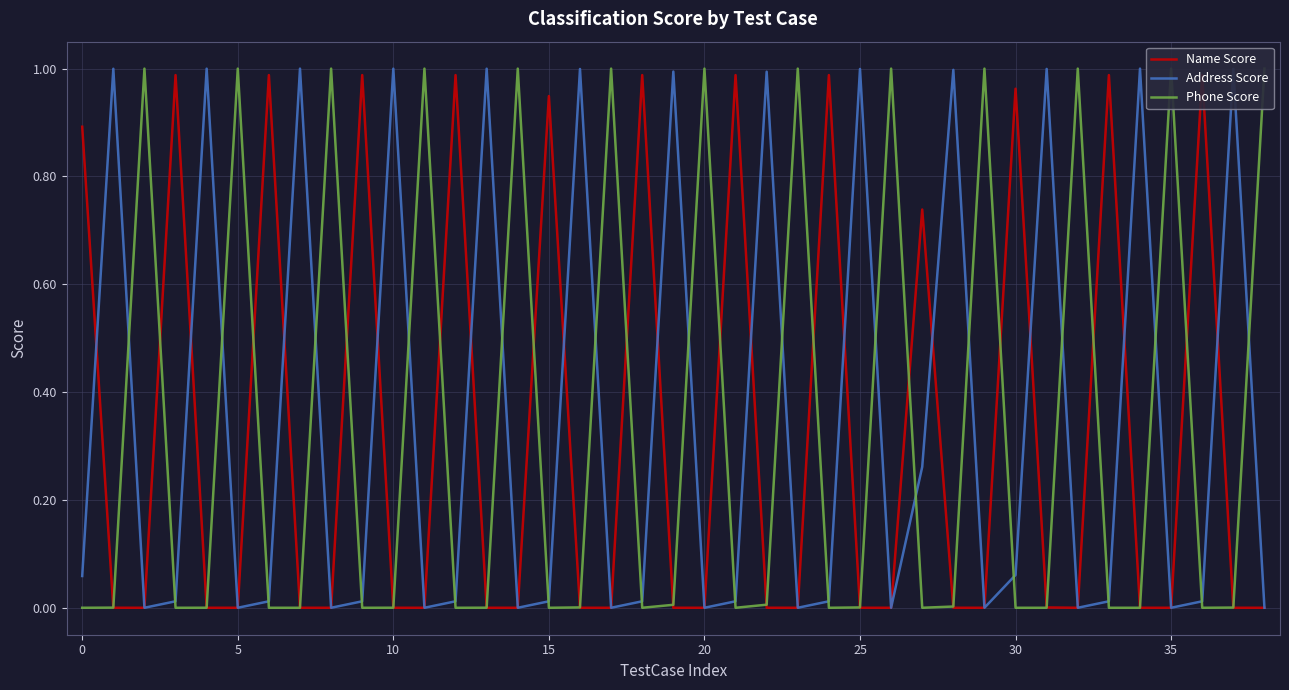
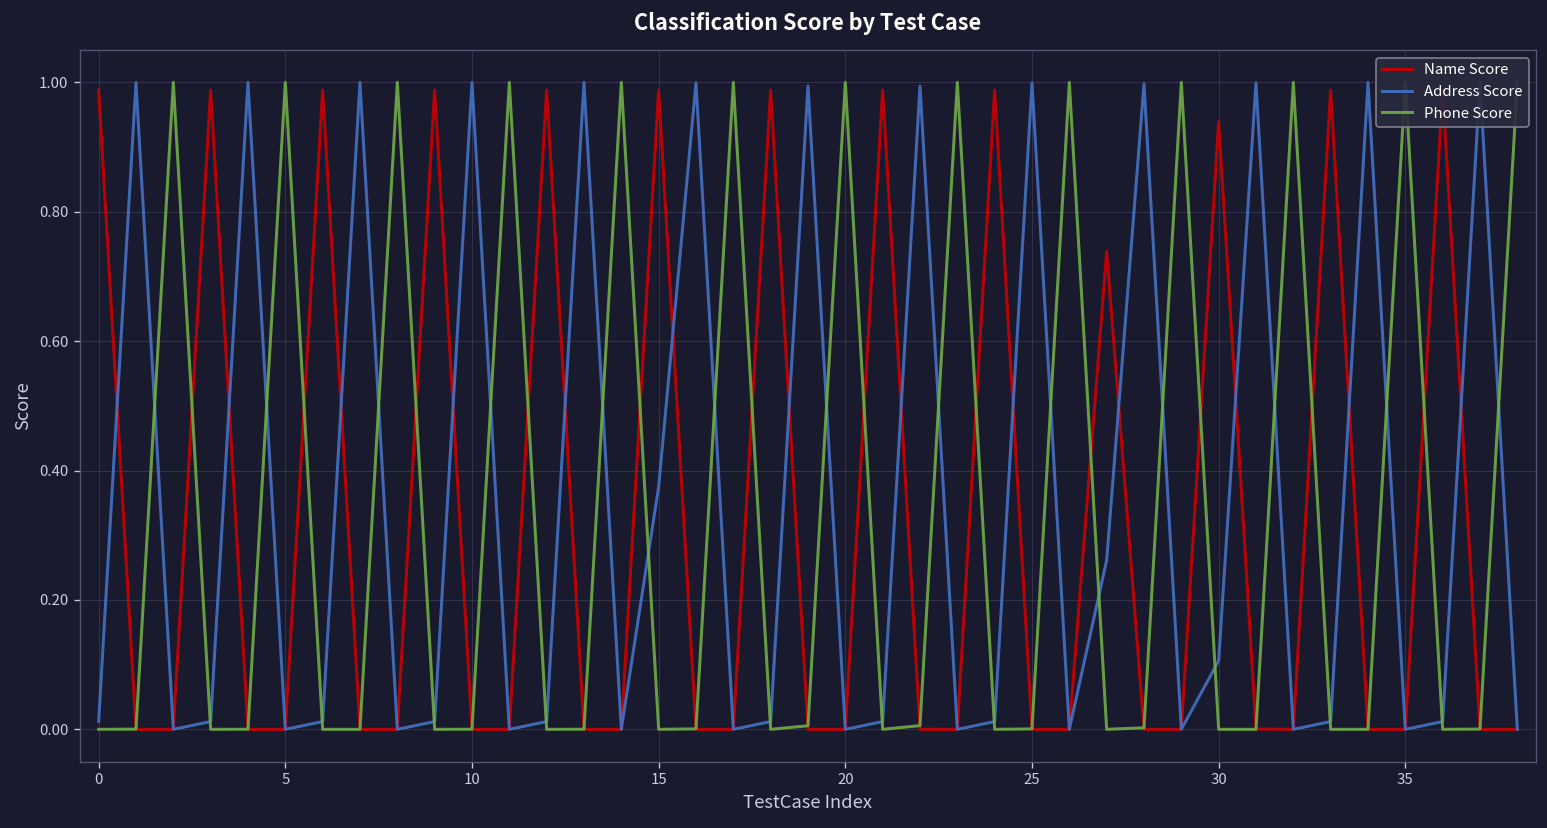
Name Score, 0: 0.89 -> 0.99
Address Score, 0: 0.06 -> 0.01
Name Score, 15: 0.95 -> 0.99
Address Score, 15: 0.01 -> 0.38
Name Score, 30: 0.96 -> 0.94
Address Score, 30: 0.06 -> 0.11
